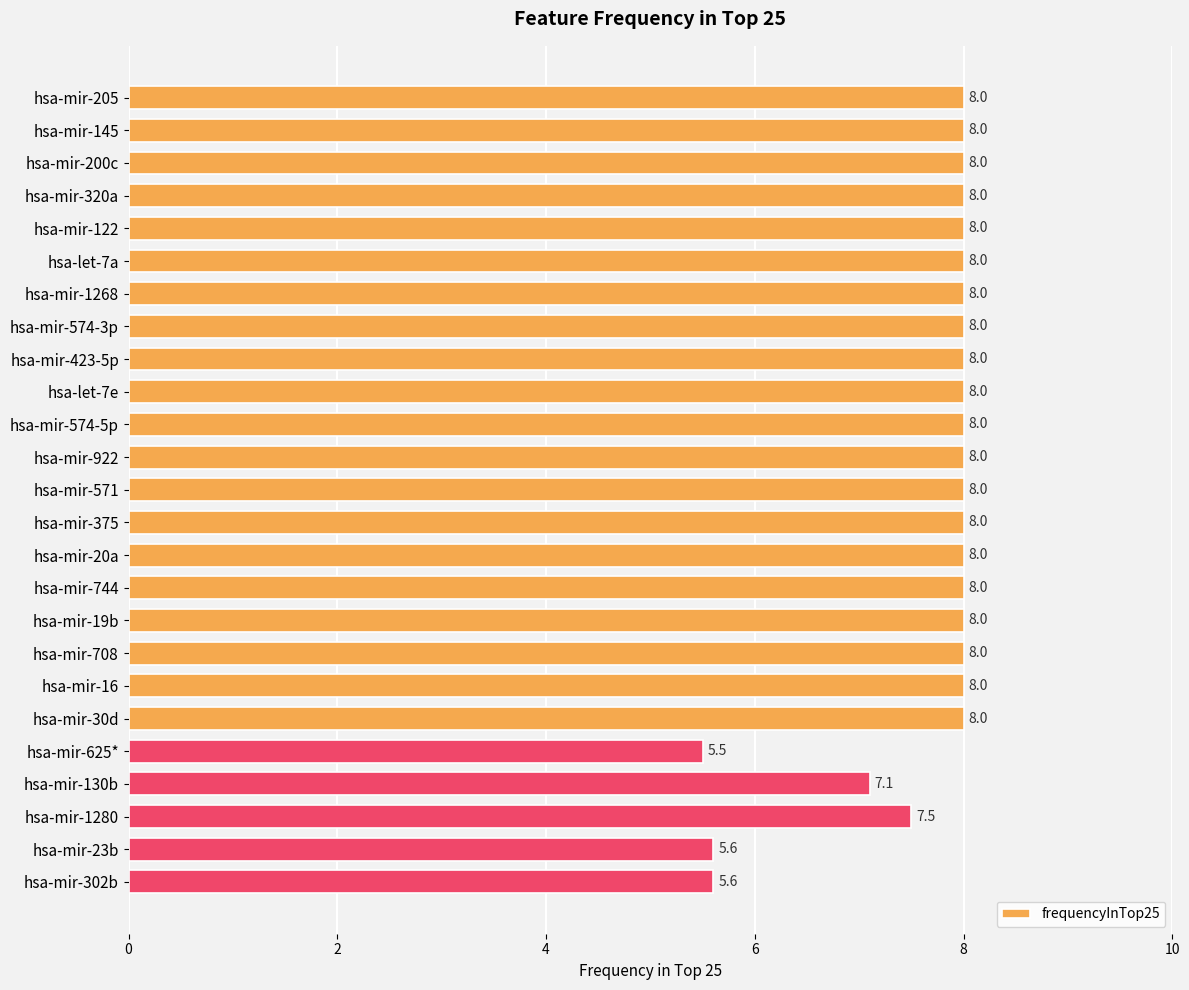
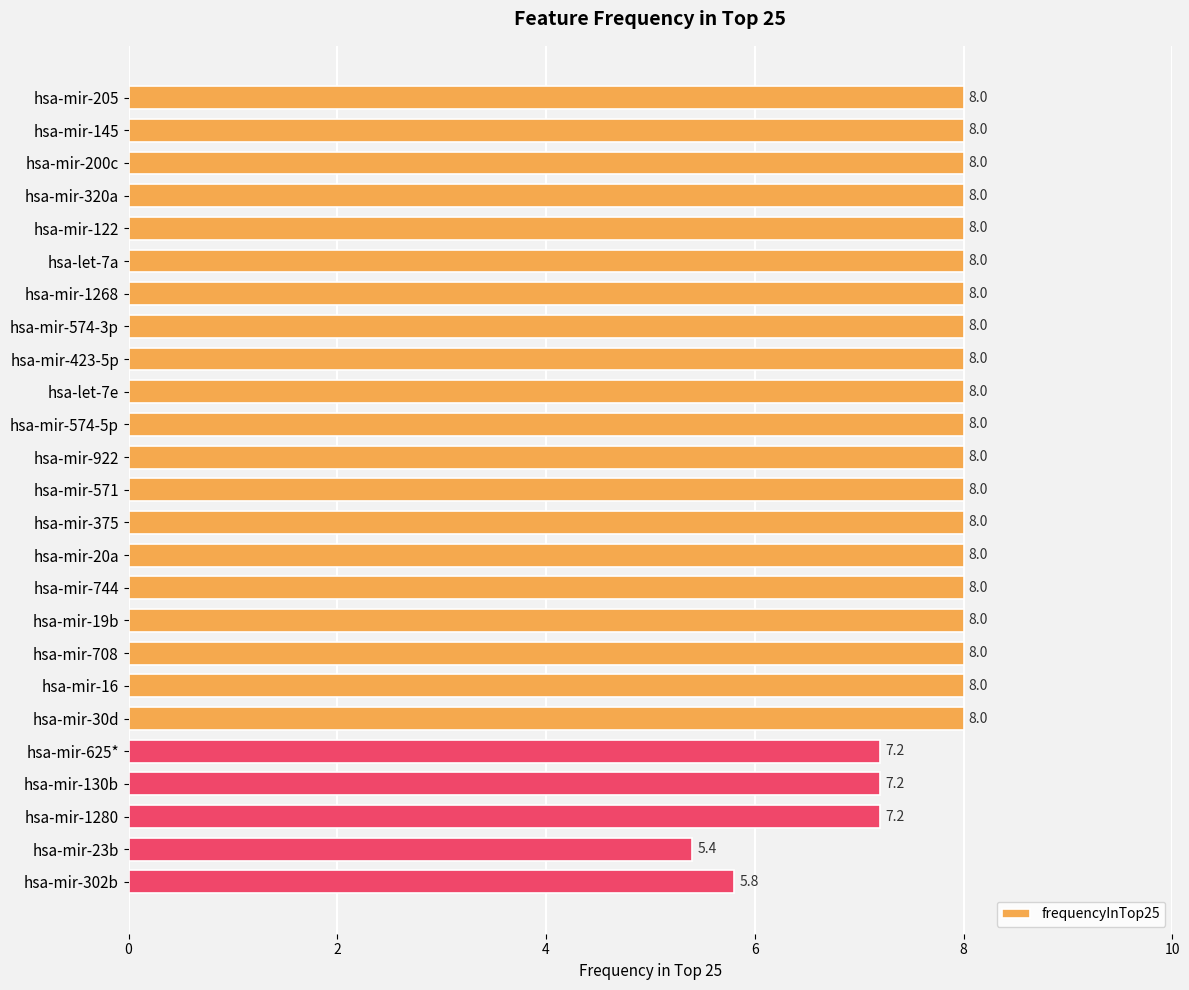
hsa-mir-625*: 5.5 -> 7.2
hsa-mir-130b: 7.1 -> 7.2
hsa-mir-1280: 7.5 -> 7.2
hsa-mir-23b: 5.6 -> 5.4
hsa-mir-302b: 5.6 -> 5.8
